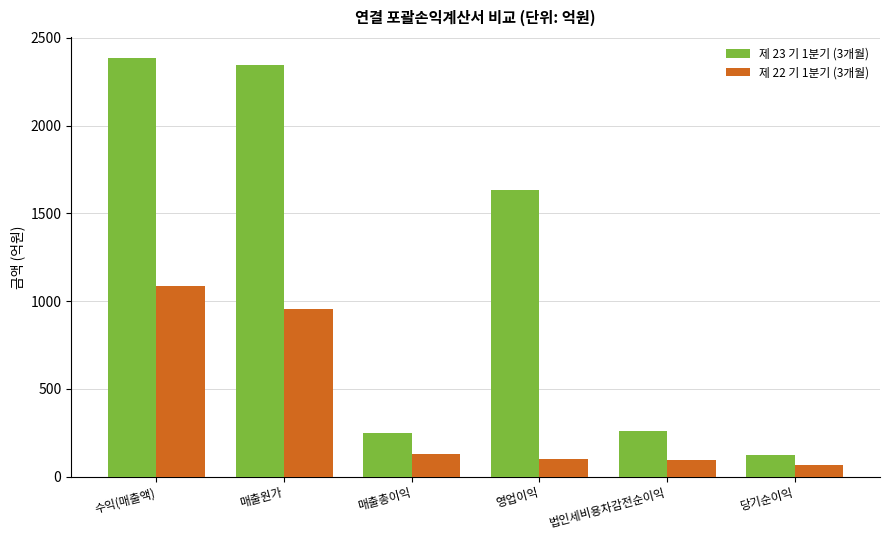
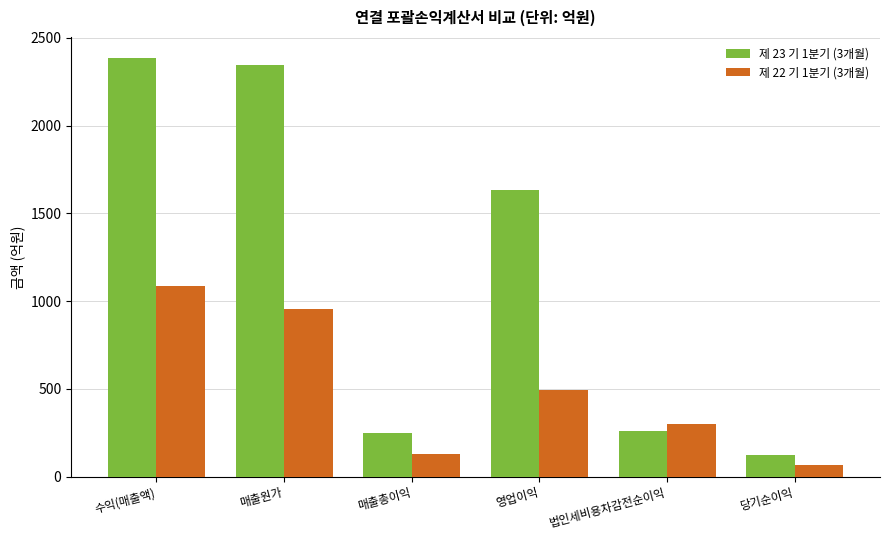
제 22 기 1분기 (3개월), 영업이익: 100 -> 500
제 22 기 1분기 (3개월), 법인세비용차감전순이익: 100 -> 300
